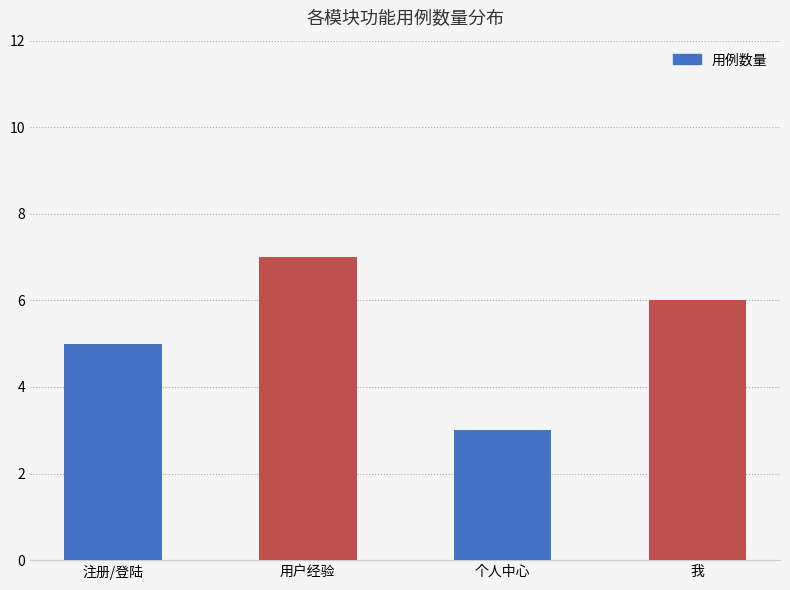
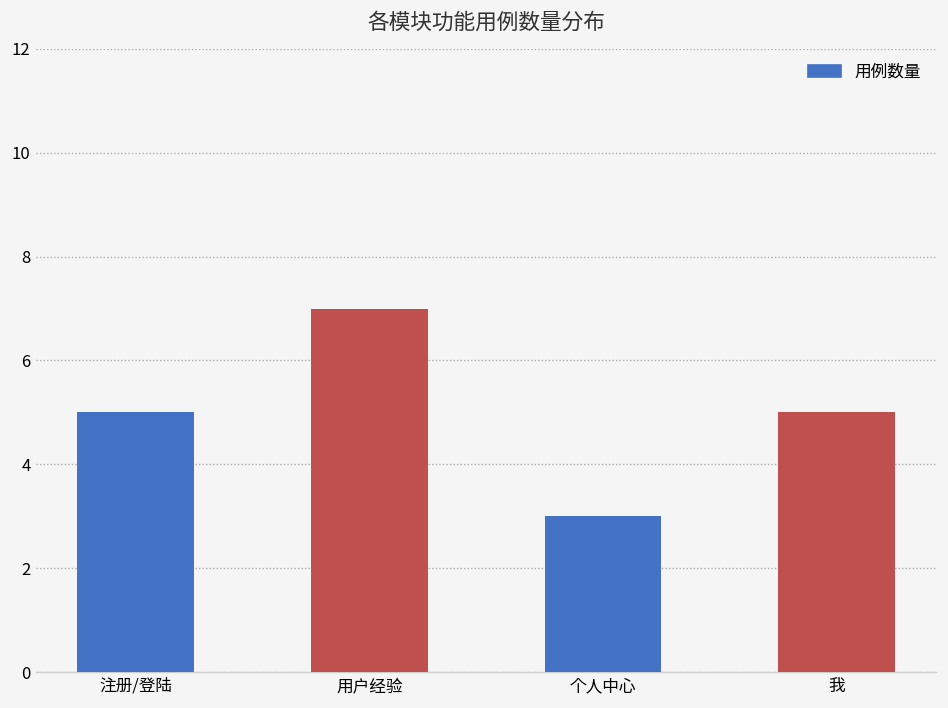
我: 6 -> 5
